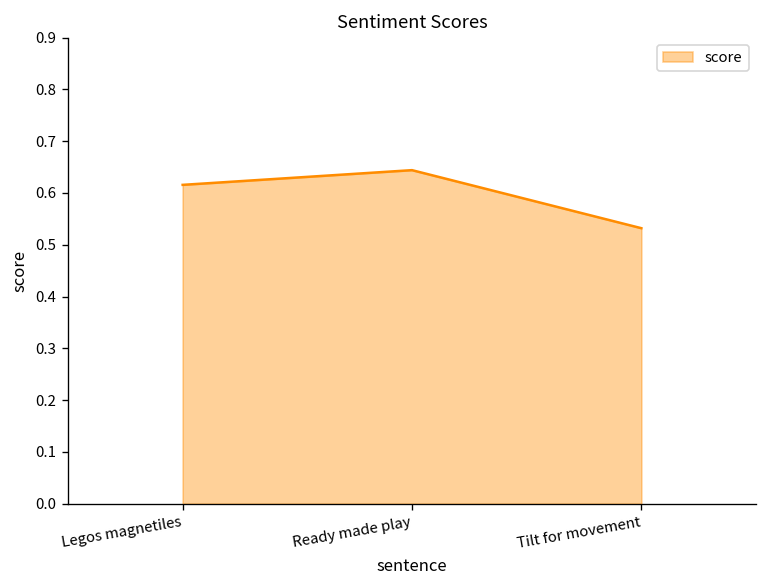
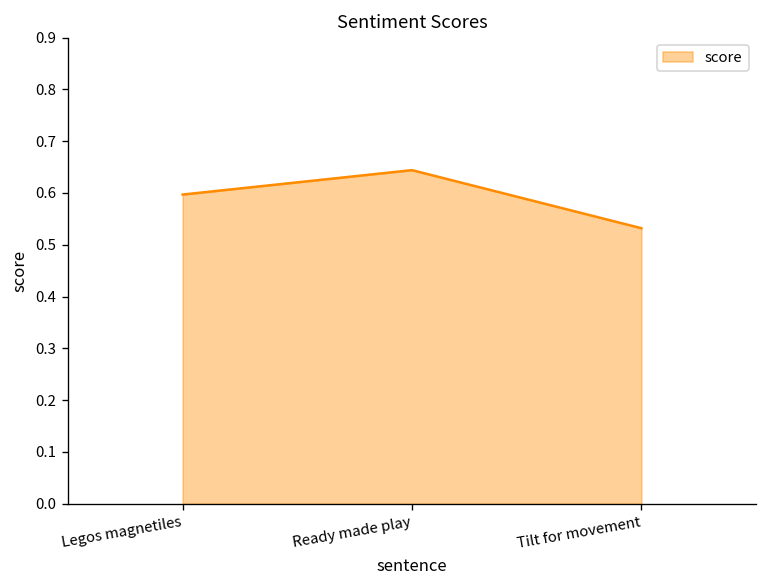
Legos magnetiles: 0.62 -> 0.60
